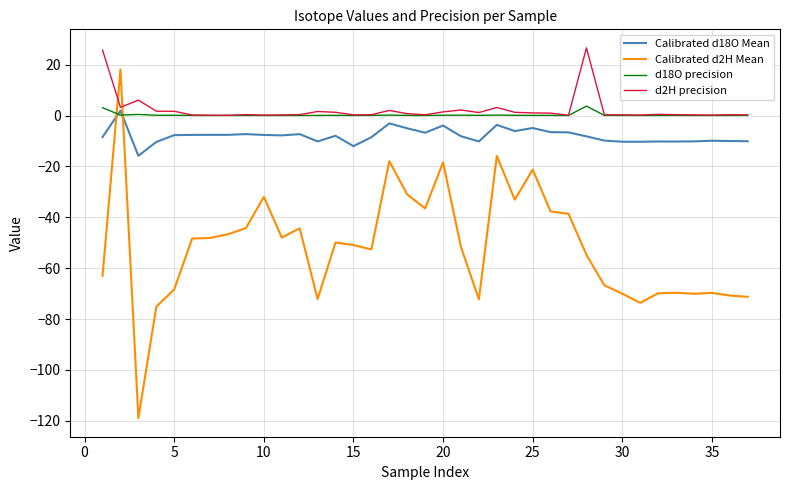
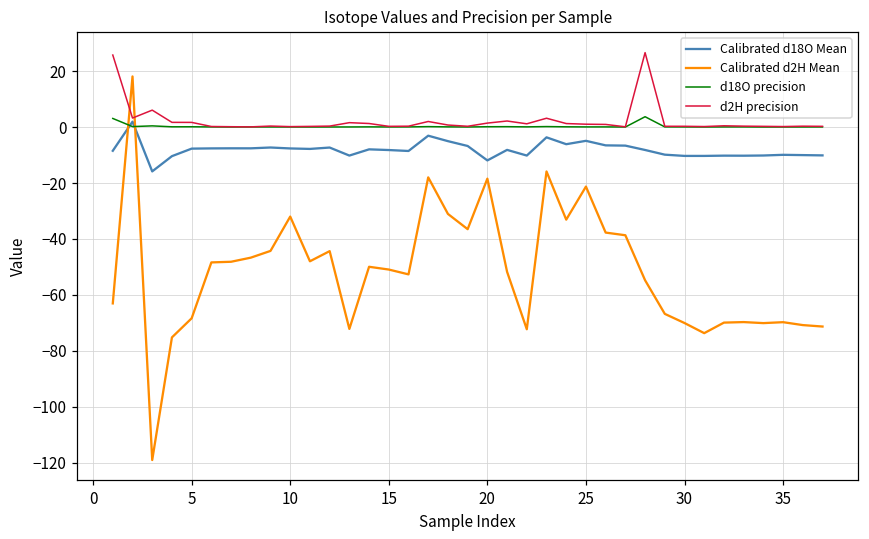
Calibrated d18O Mean, 15: -12 -> -8
Calibrated d18O Mean, 20: -4 -> -12
